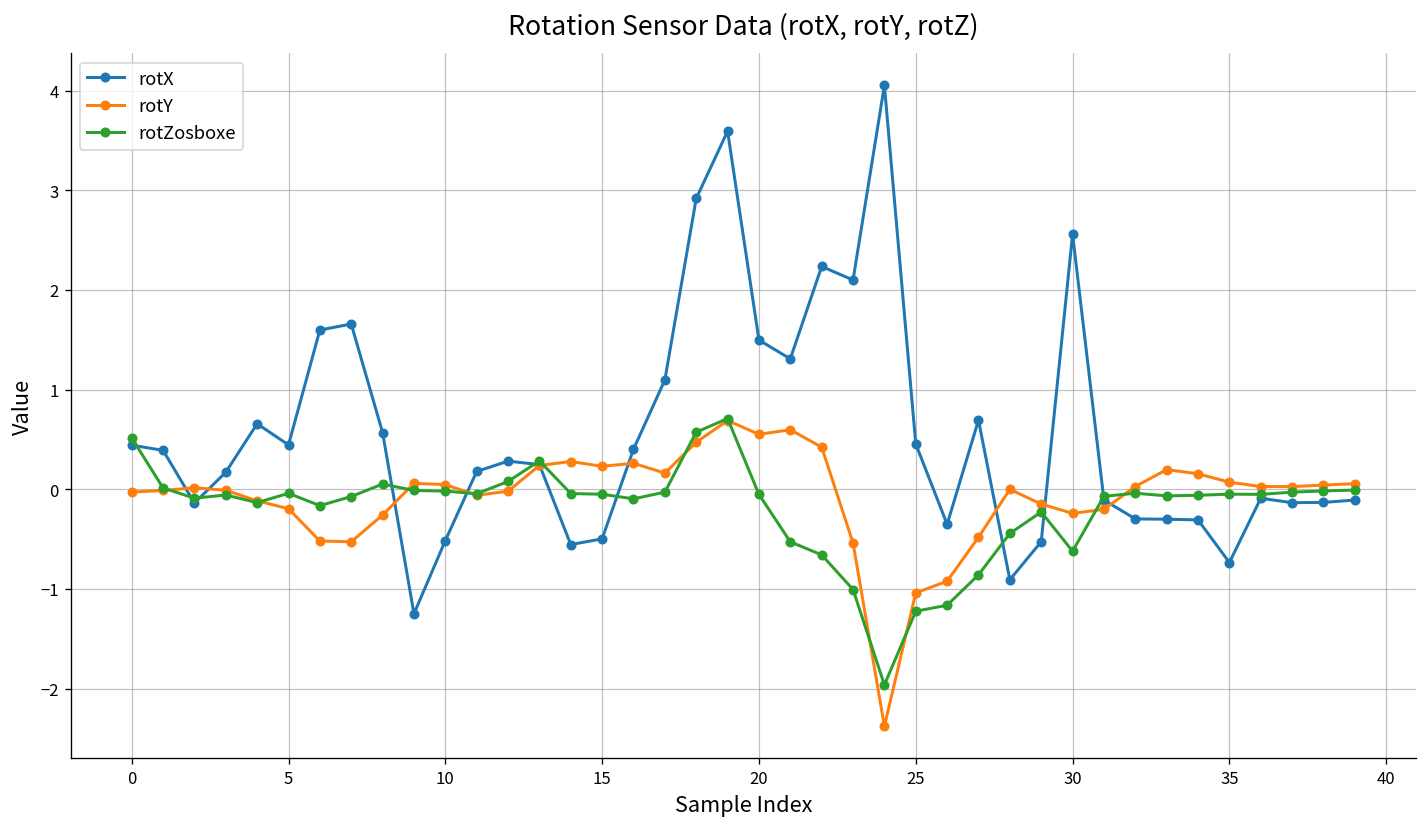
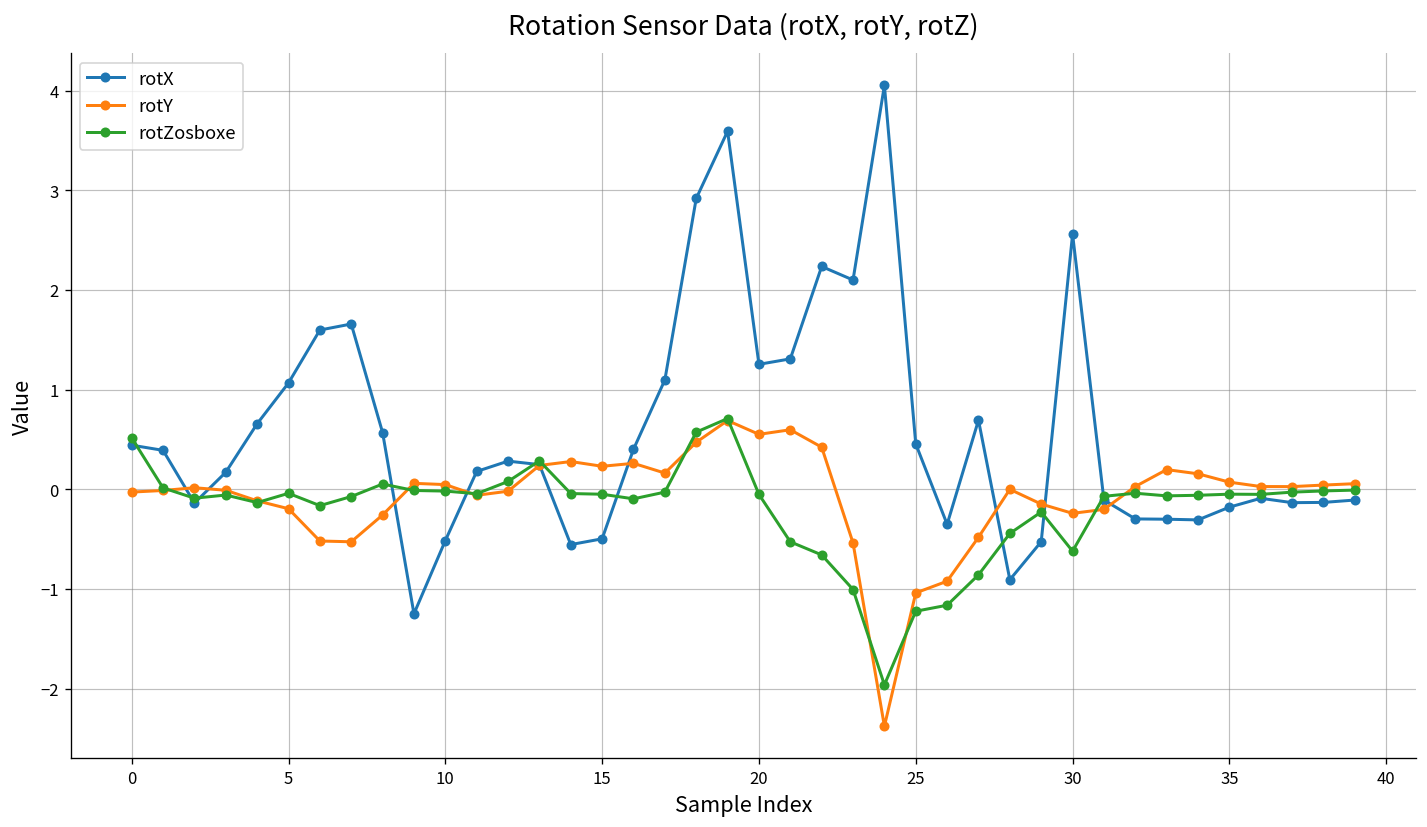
rotX, 5: 0.4 -> 1.1
rotX, 20: 1.5 -> 1.3
rotX, 35: -0.7 -> -0.2
